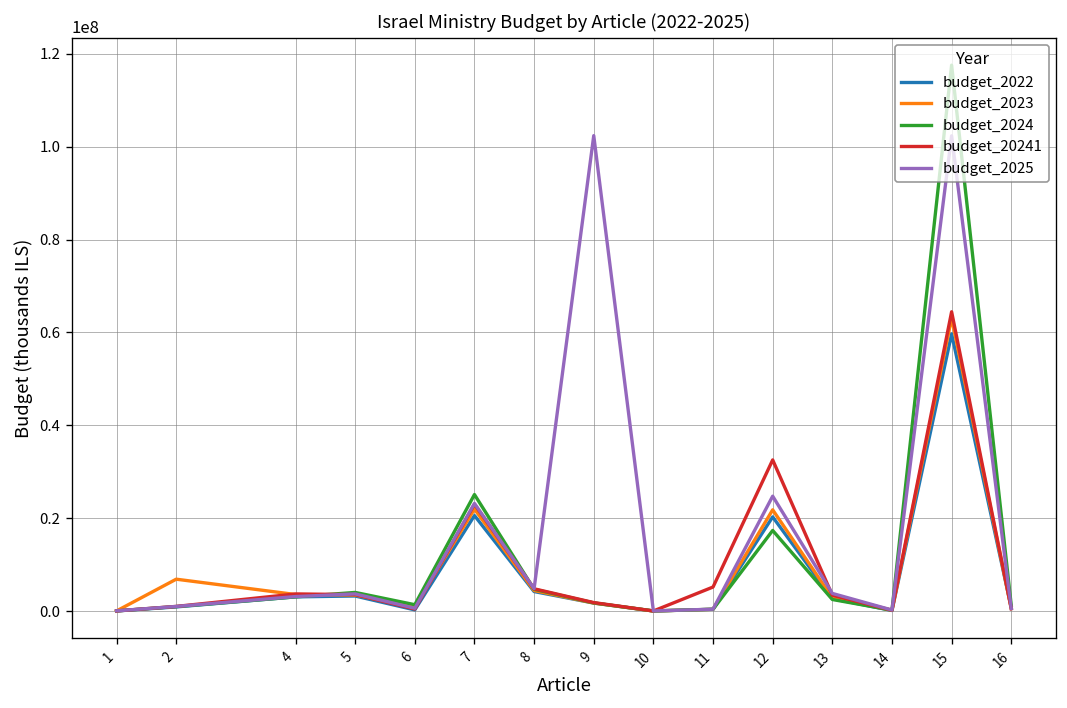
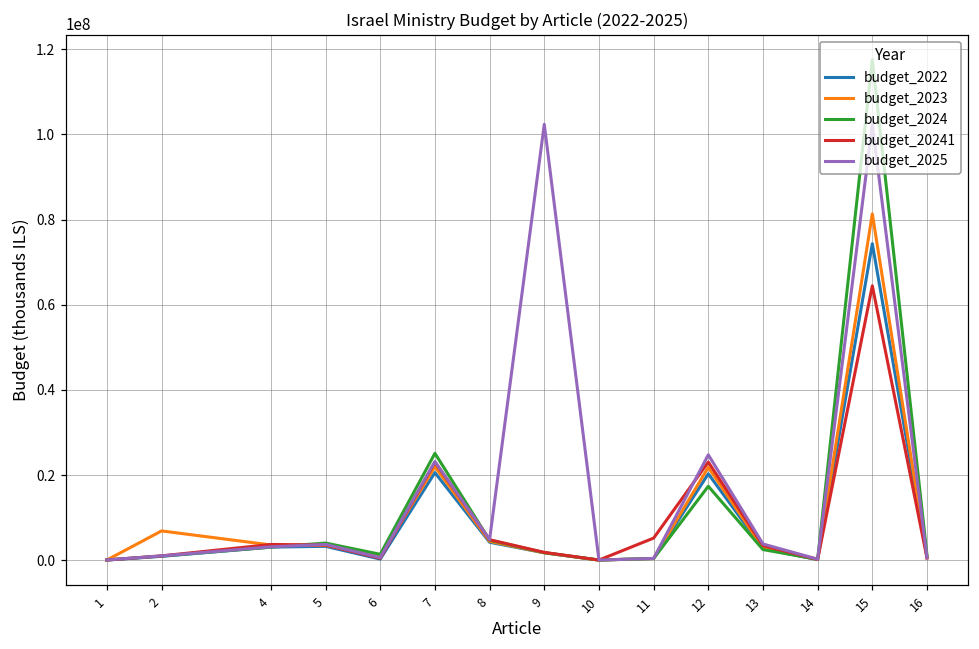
budget_20241, 12: 33000000 -> 23000000
budget_2022, 15: 60000000 -> 74000000
budget_2023, 15: 63000000 -> 81000000
